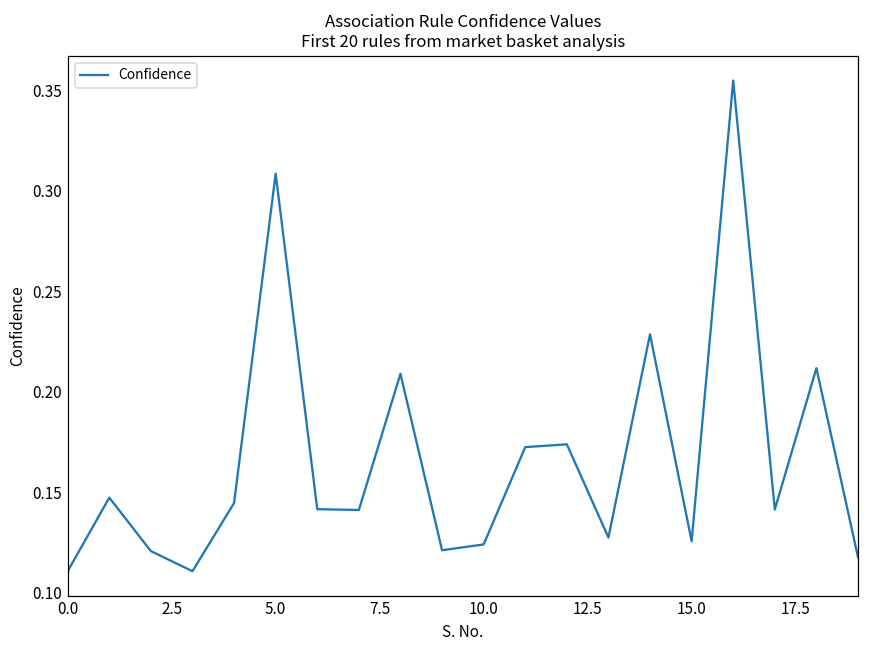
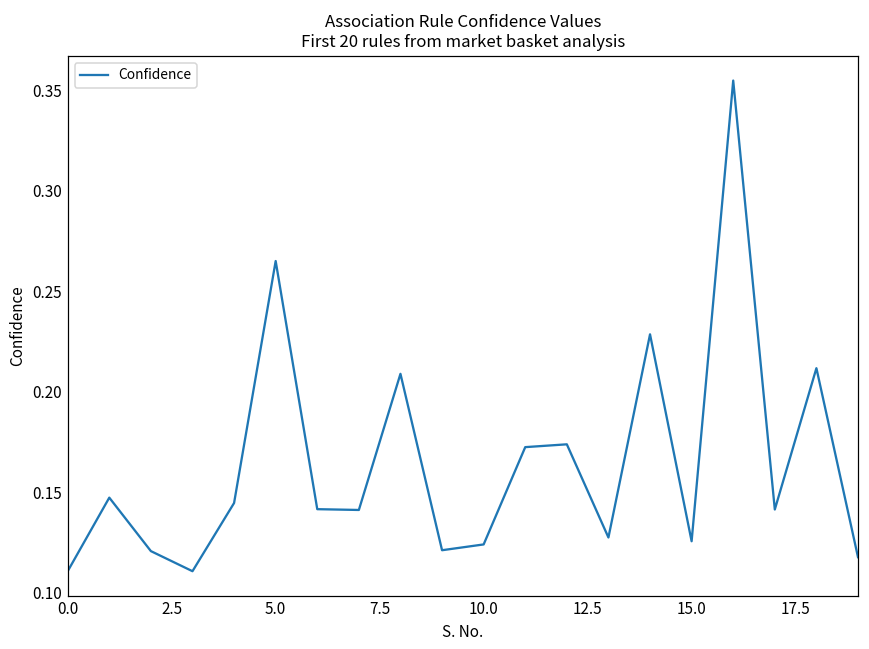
5.0: 0.309 -> 0.265
